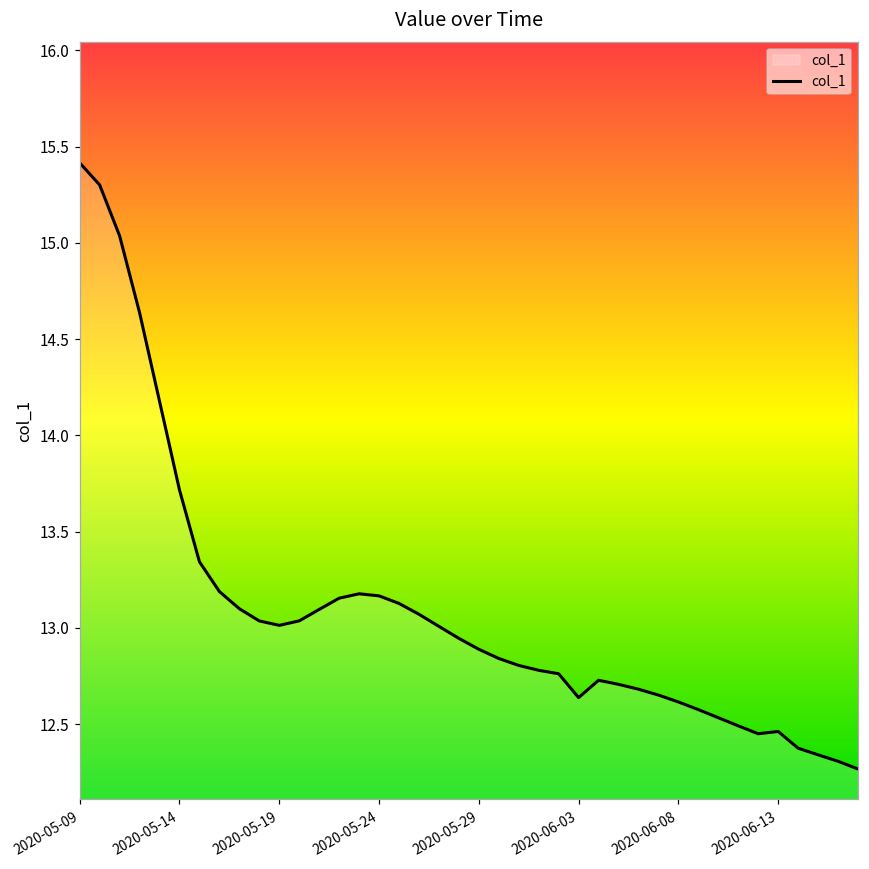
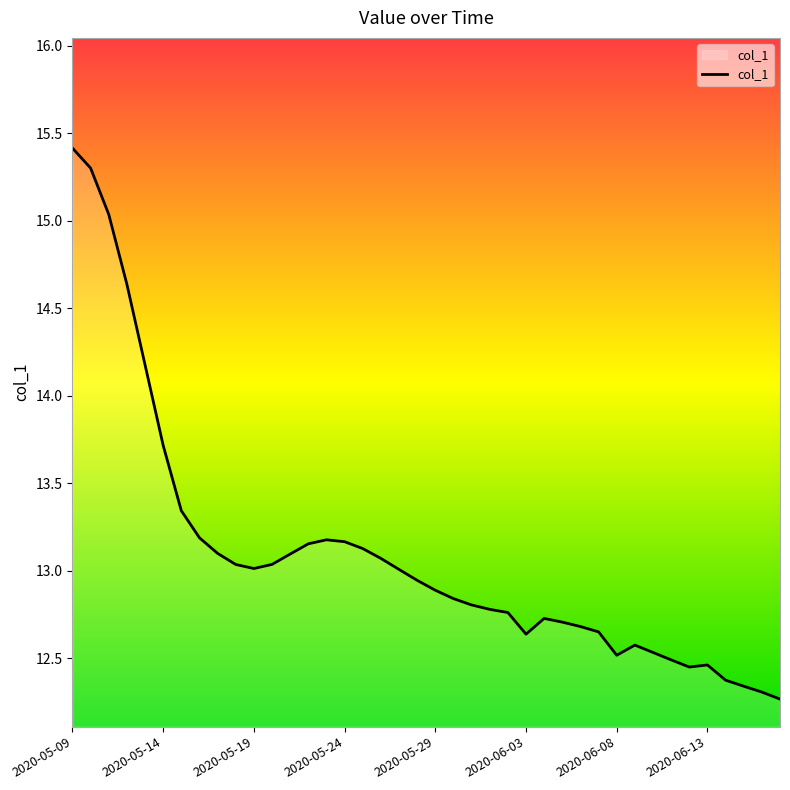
2020-06-08: 12.61 -> 12.52
